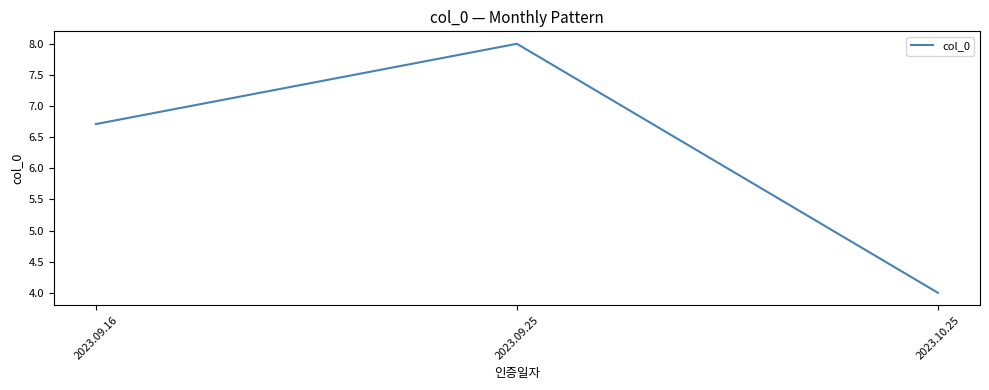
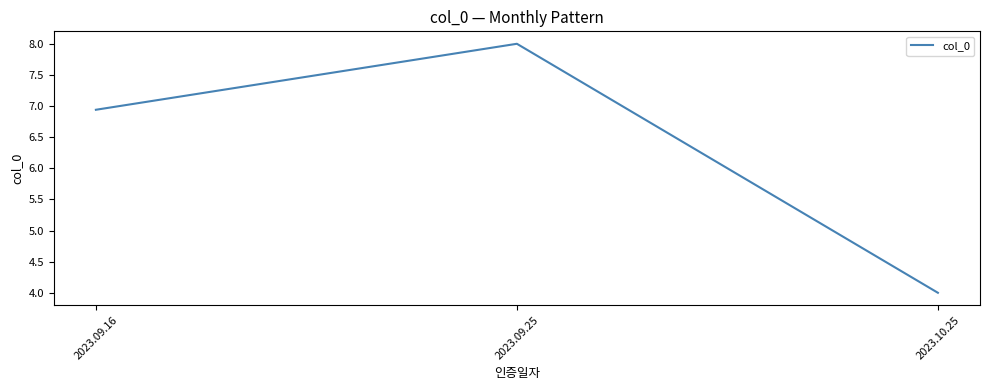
2023.09.16: 6.7 -> 6.9
